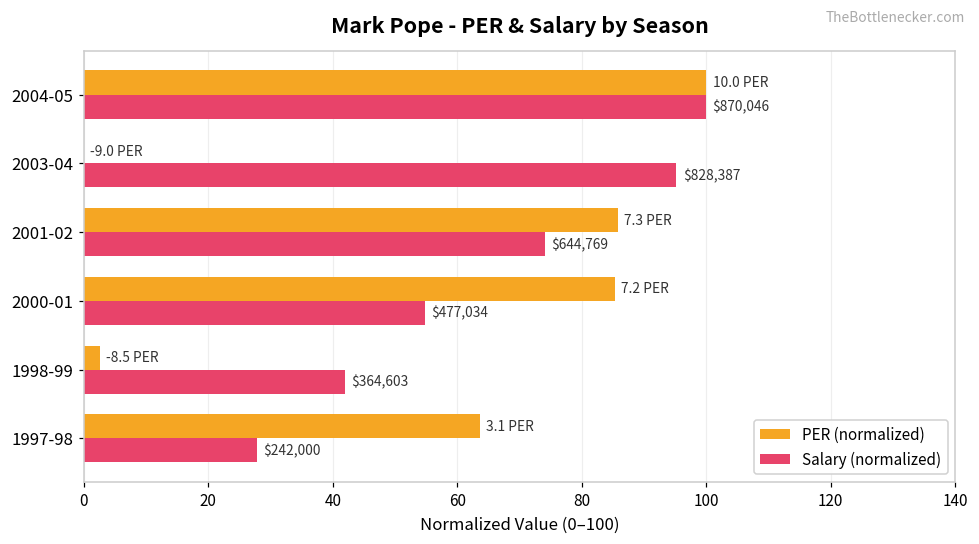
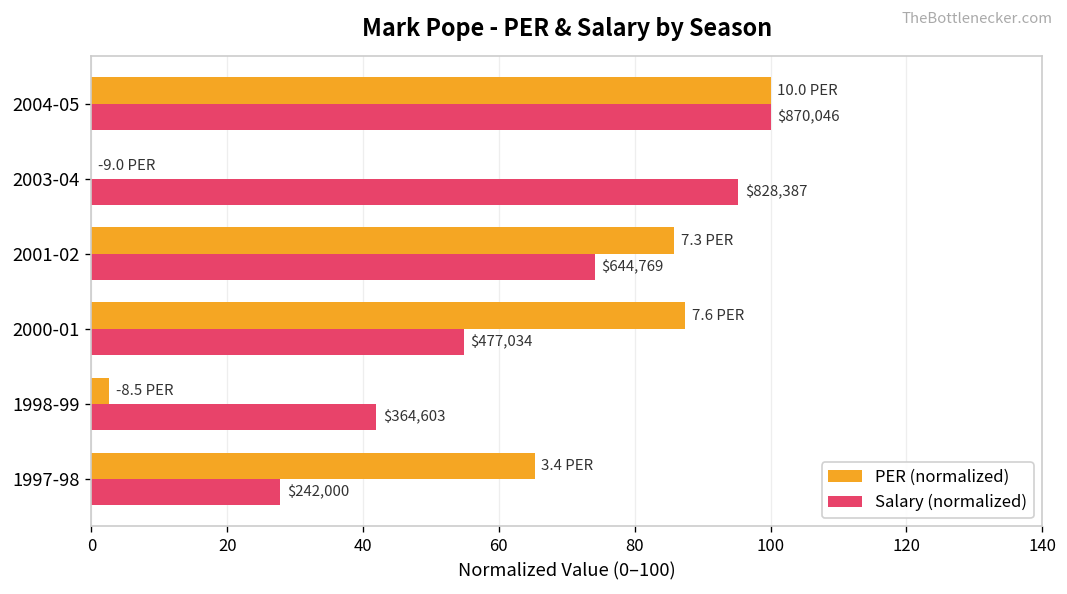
PER (normalized), 2000-01: 7.2 -> 7.6
PER (normalized), 1997-98: 3.1 -> 3.4
